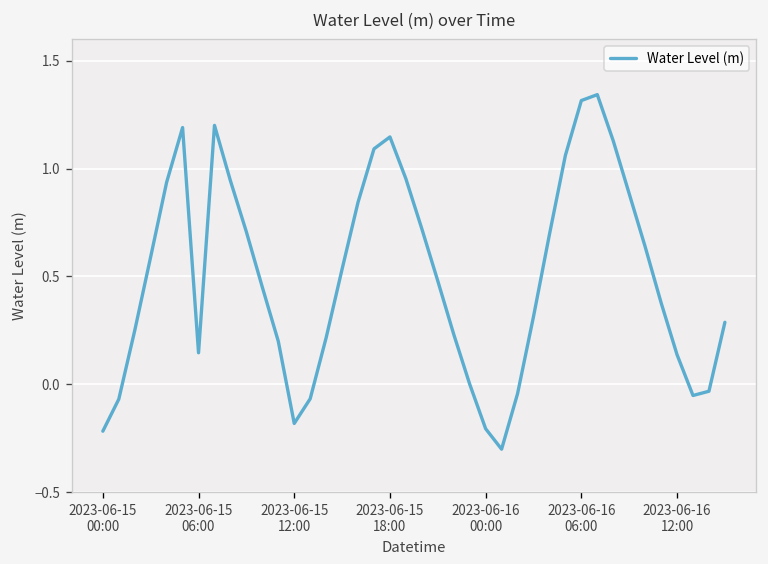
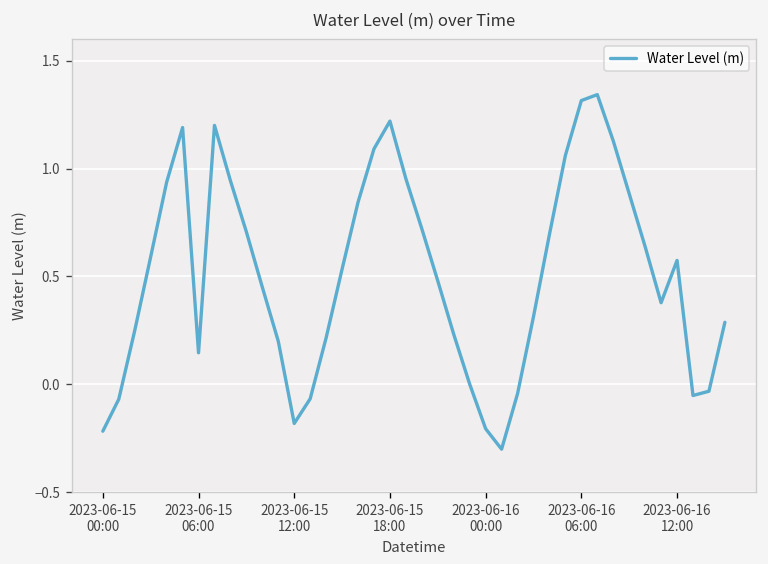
2023-06-15 18:00: 1.15 -> 1.22
2023-06-16 12:00: 0.14 -> 0.57
